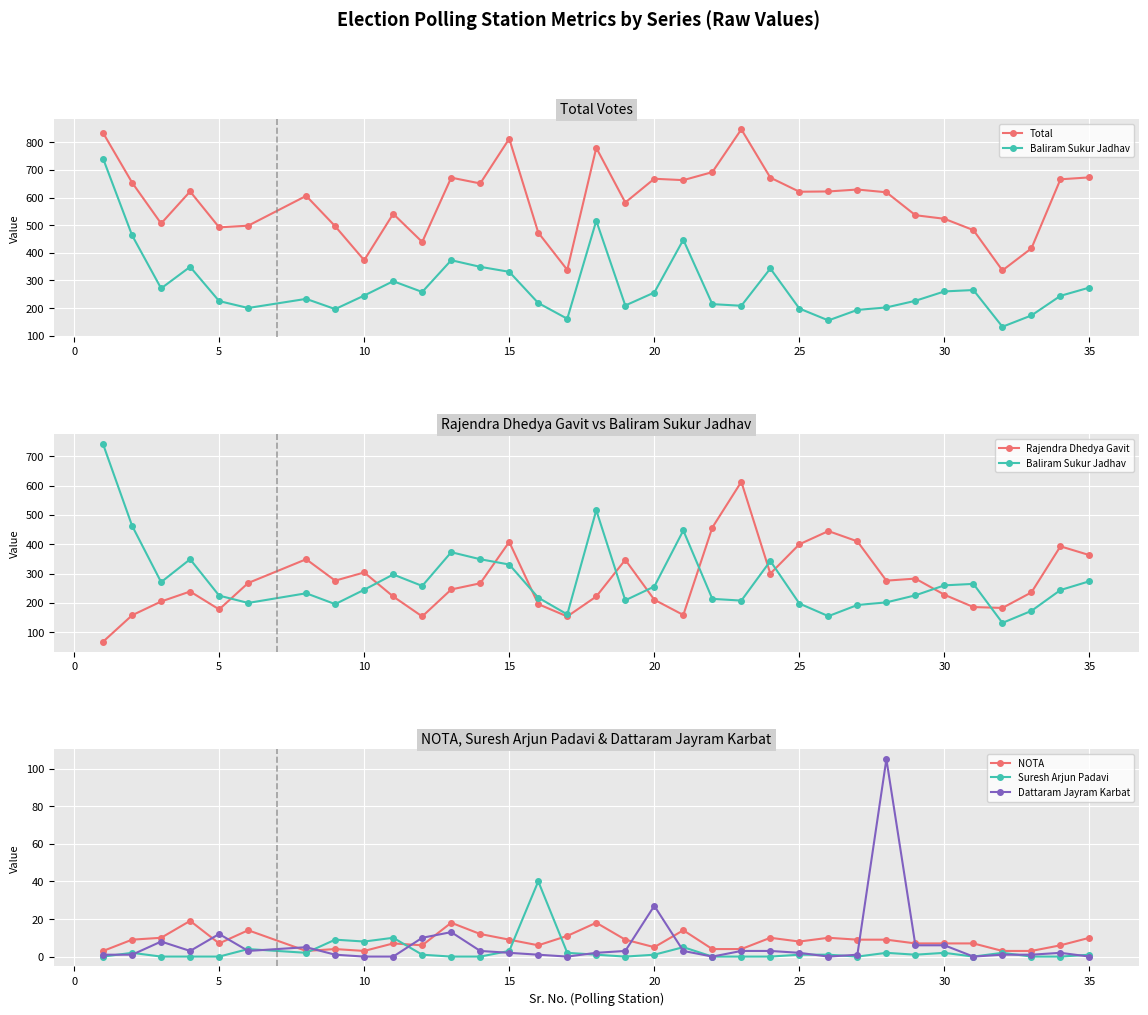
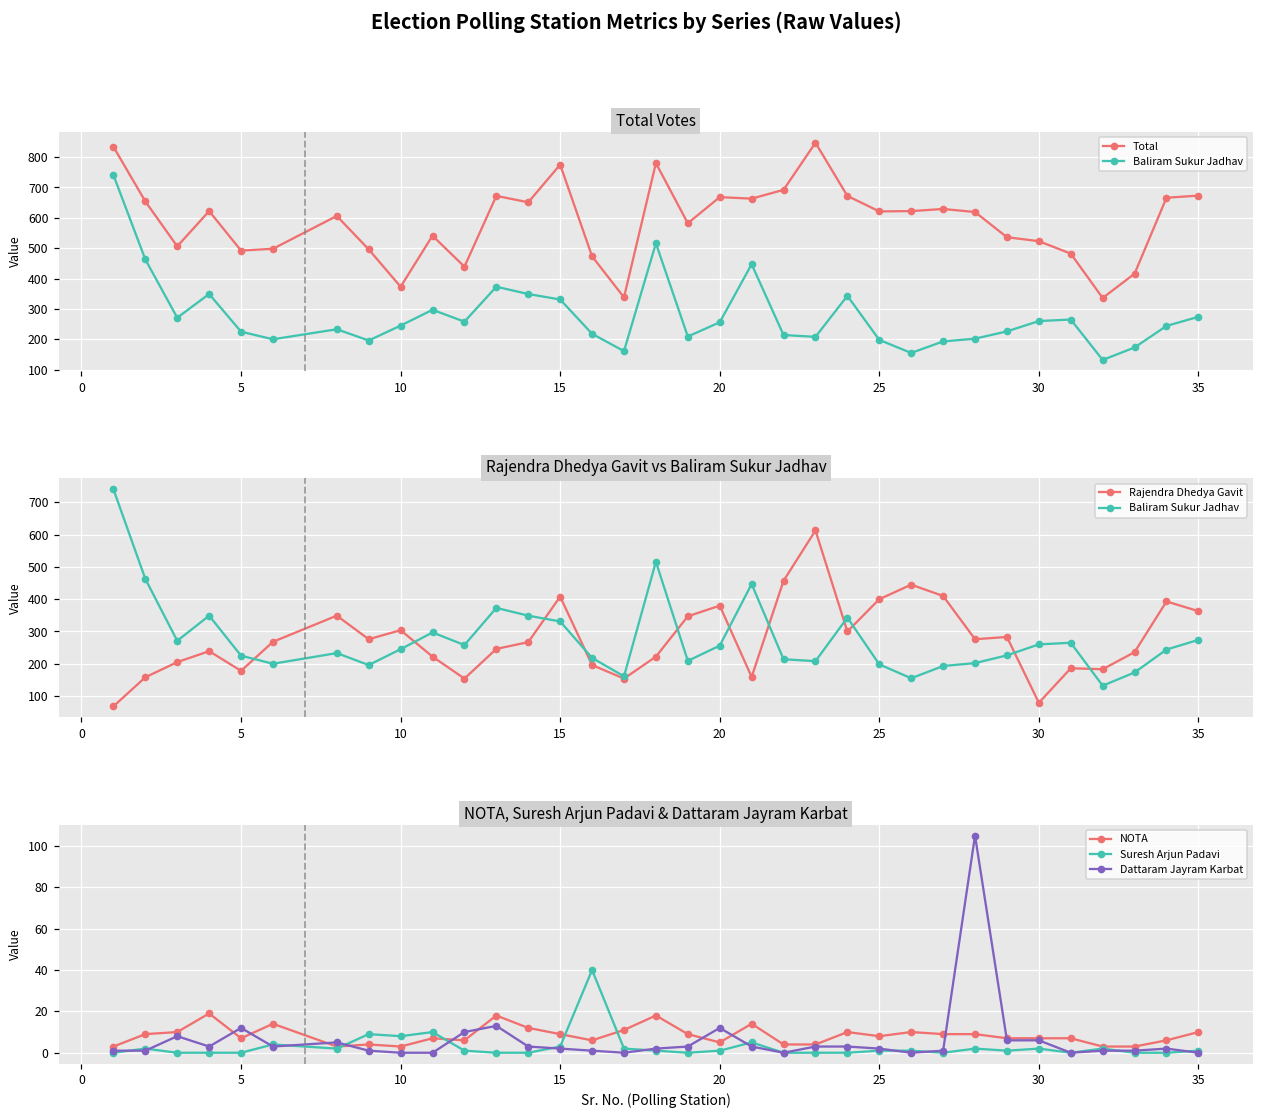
Total Votes, Total, 15: 810 -> 780
Rajendra Dhedya Gavit vs Baliram Sukur Jadhav, Rajendra Dhedya Gavit, 20: 210 -> 380
Rajendra Dhedya Gavit vs Baliram Sukur Jadhav, Rajendra Dhedya Gavit, 30: 230 -> 80
NOTA, Suresh Arjun Padavi & Dattaram Jayram Karbat, Dattaram Jayram Karbat, 20: 27 -> 12
